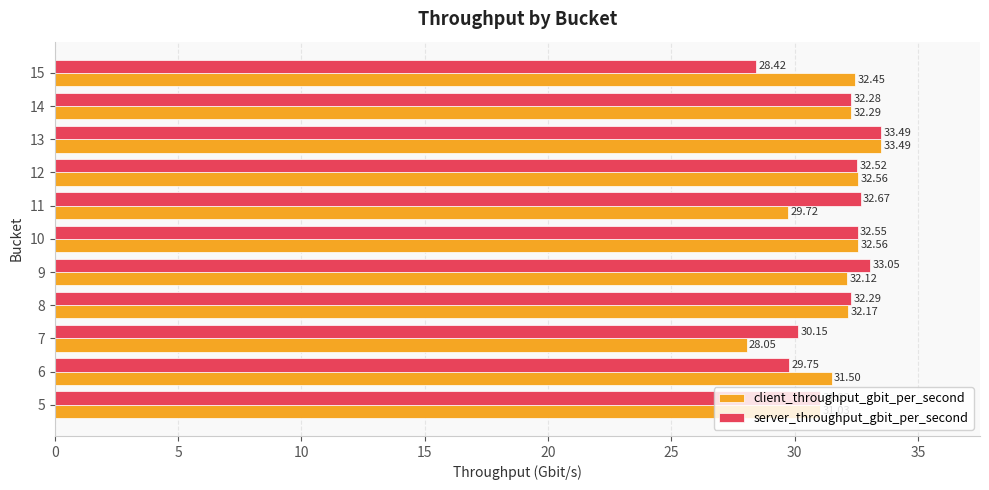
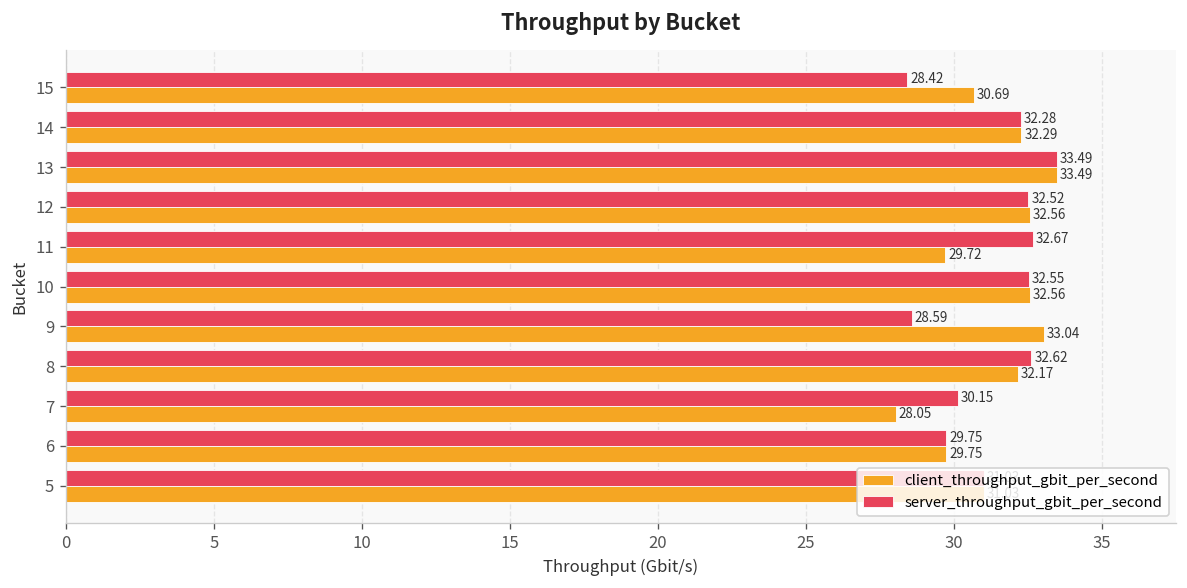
client_throughput_gbit_per_second, 15: 32.45 -> 30.69
server_throughput_gbit_per_second, 9: 33.05 -> 28.59
client_throughput_gbit_per_second, 9: 32.12 -> 33.04
server_throughput_gbit_per_second, 8: 32.29 -> 32.62
client_throughput_gbit_per_second, 6: 31.50 -> 29.75
